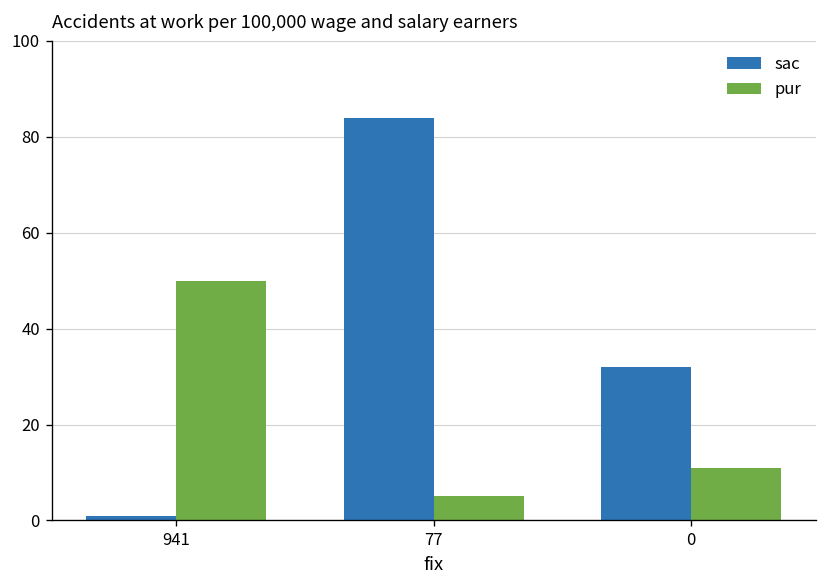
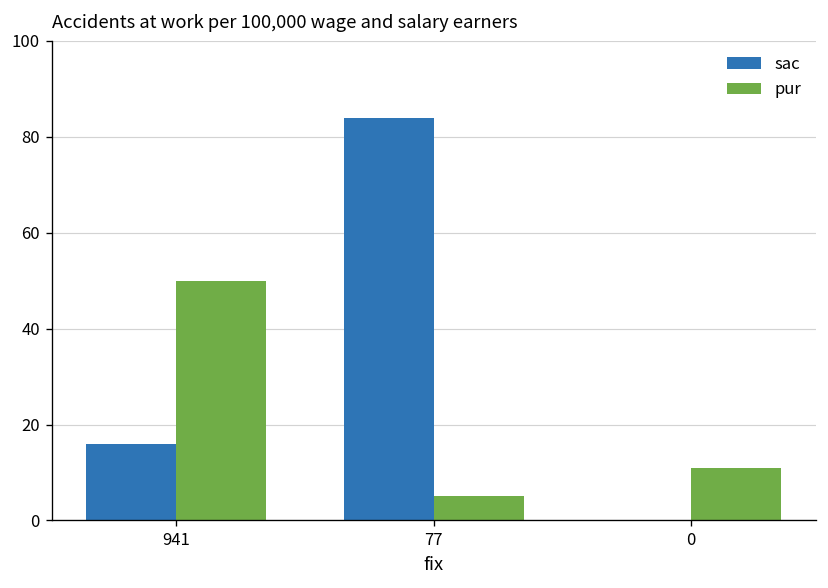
sac, 941: 1 -> 16
sac, 0: 32 -> 0
